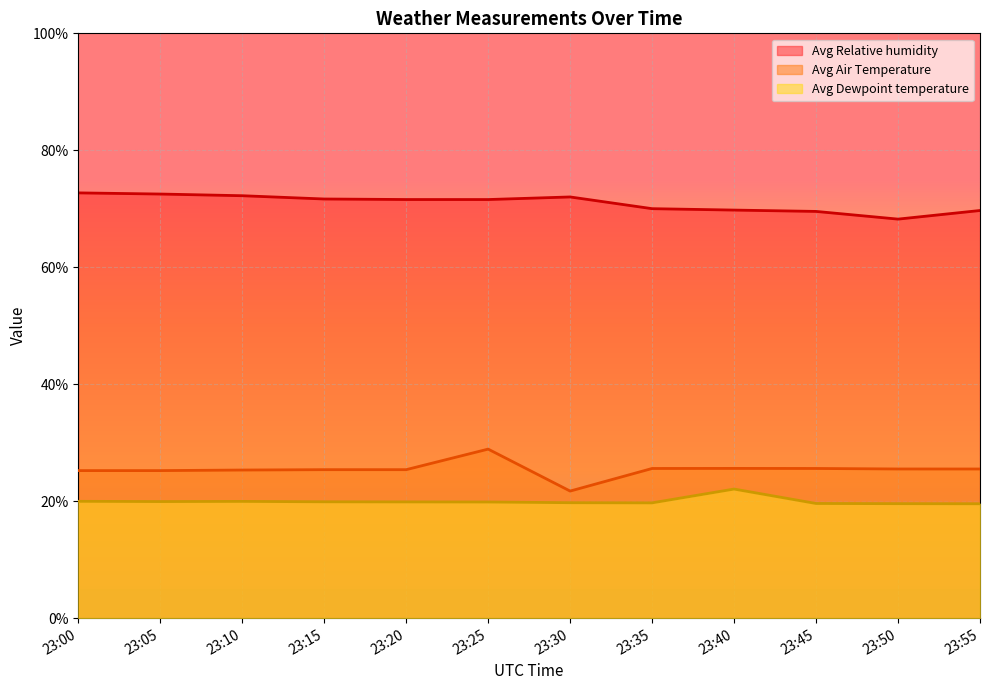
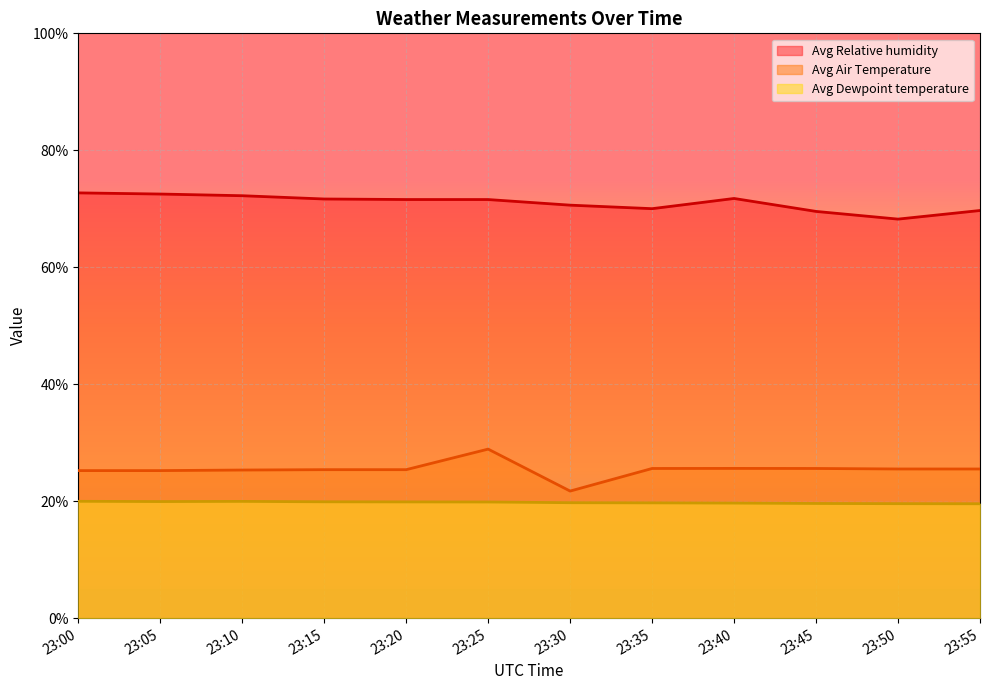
Avg Relative humidity, 23:30: 72% -> 71%
Avg Relative humidity, 23:40: 70% -> 72%
Avg Dewpoint temperature, 23:40: 22% -> 20%
